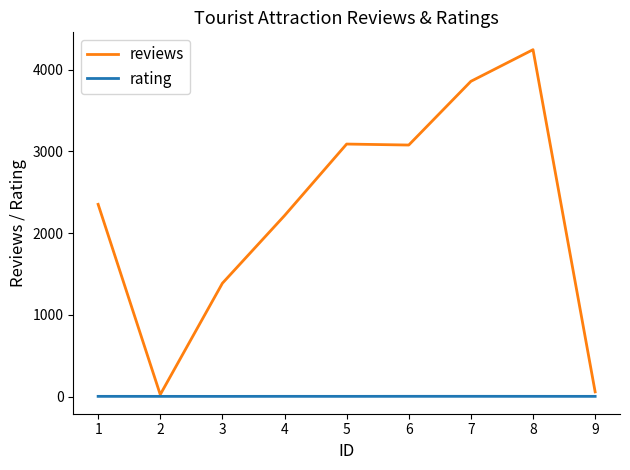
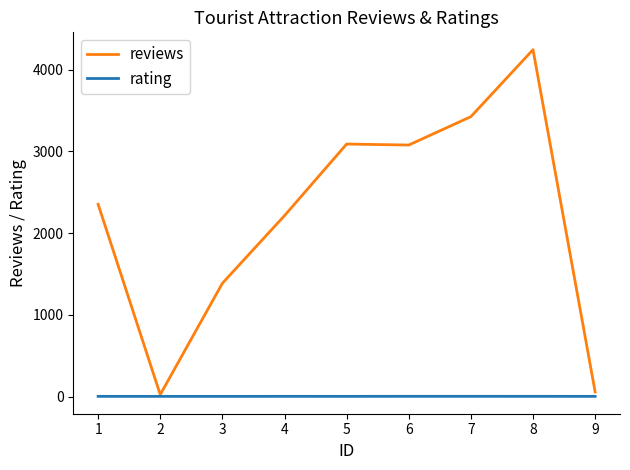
reviews, 7: 3900 -> 3400
